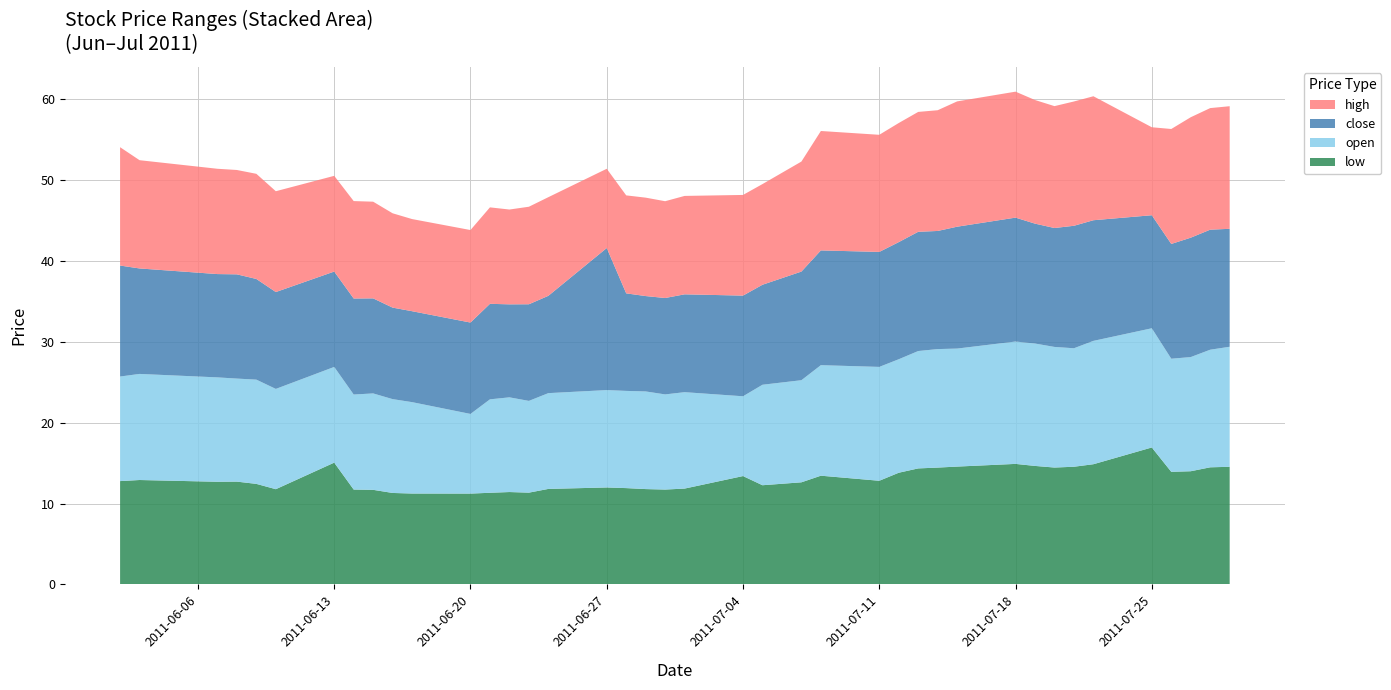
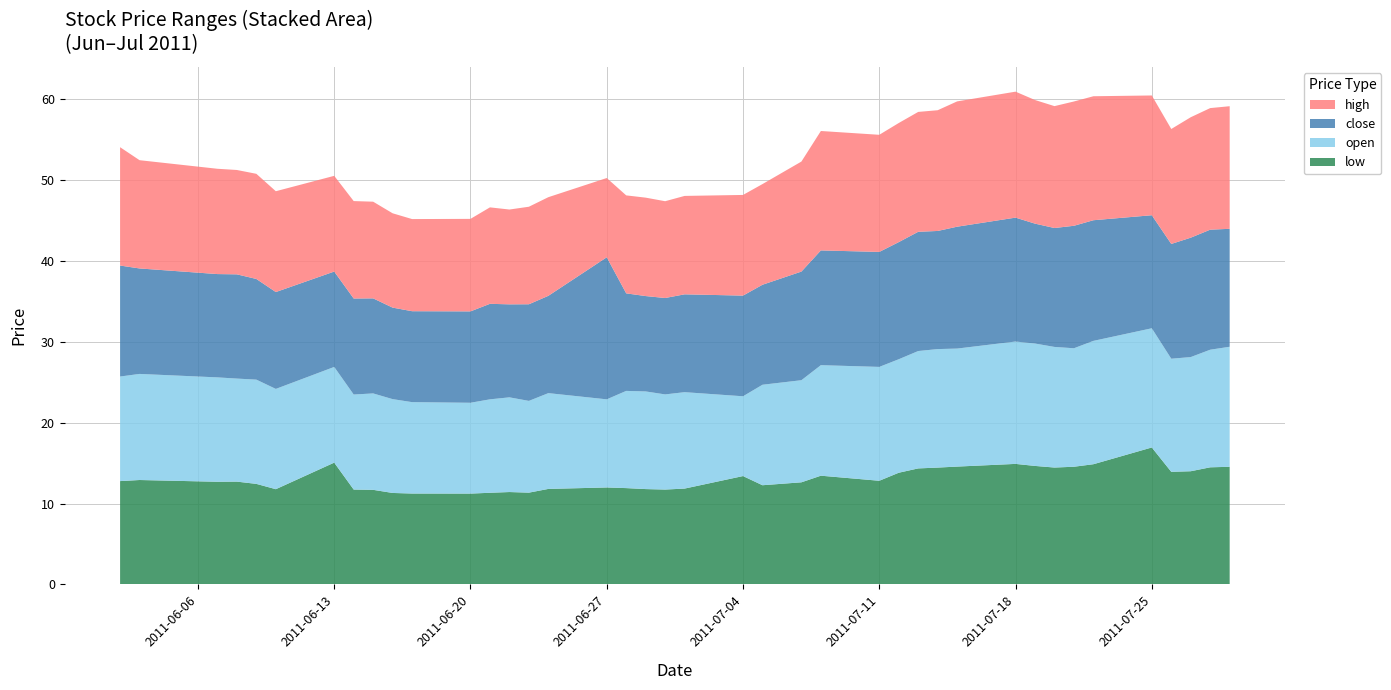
open, 2011-06-20: 10 -> 11
open, 2011-06-27: 12 -> 11
high, 2011-07-25: 11 -> 15
